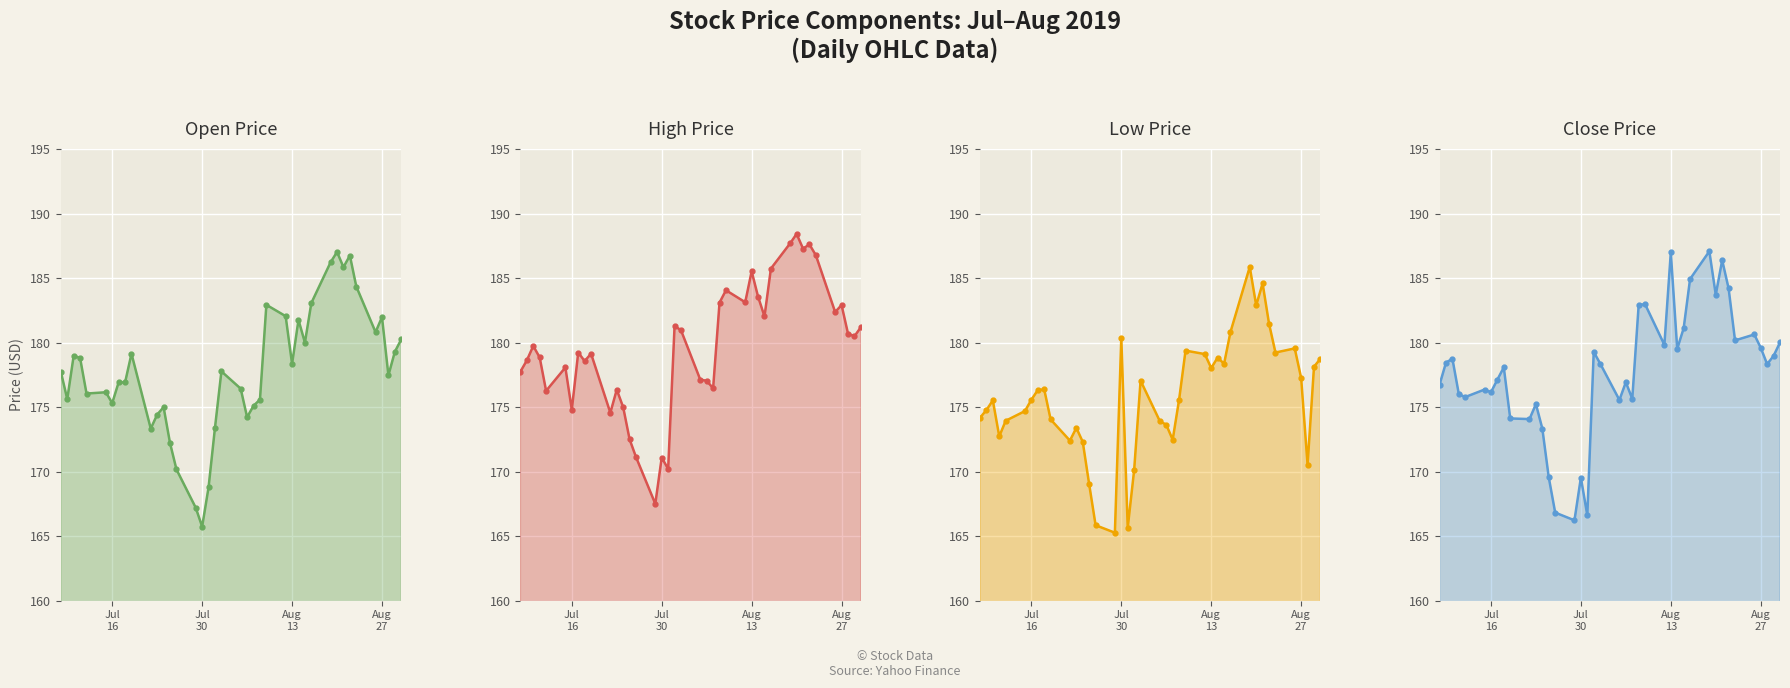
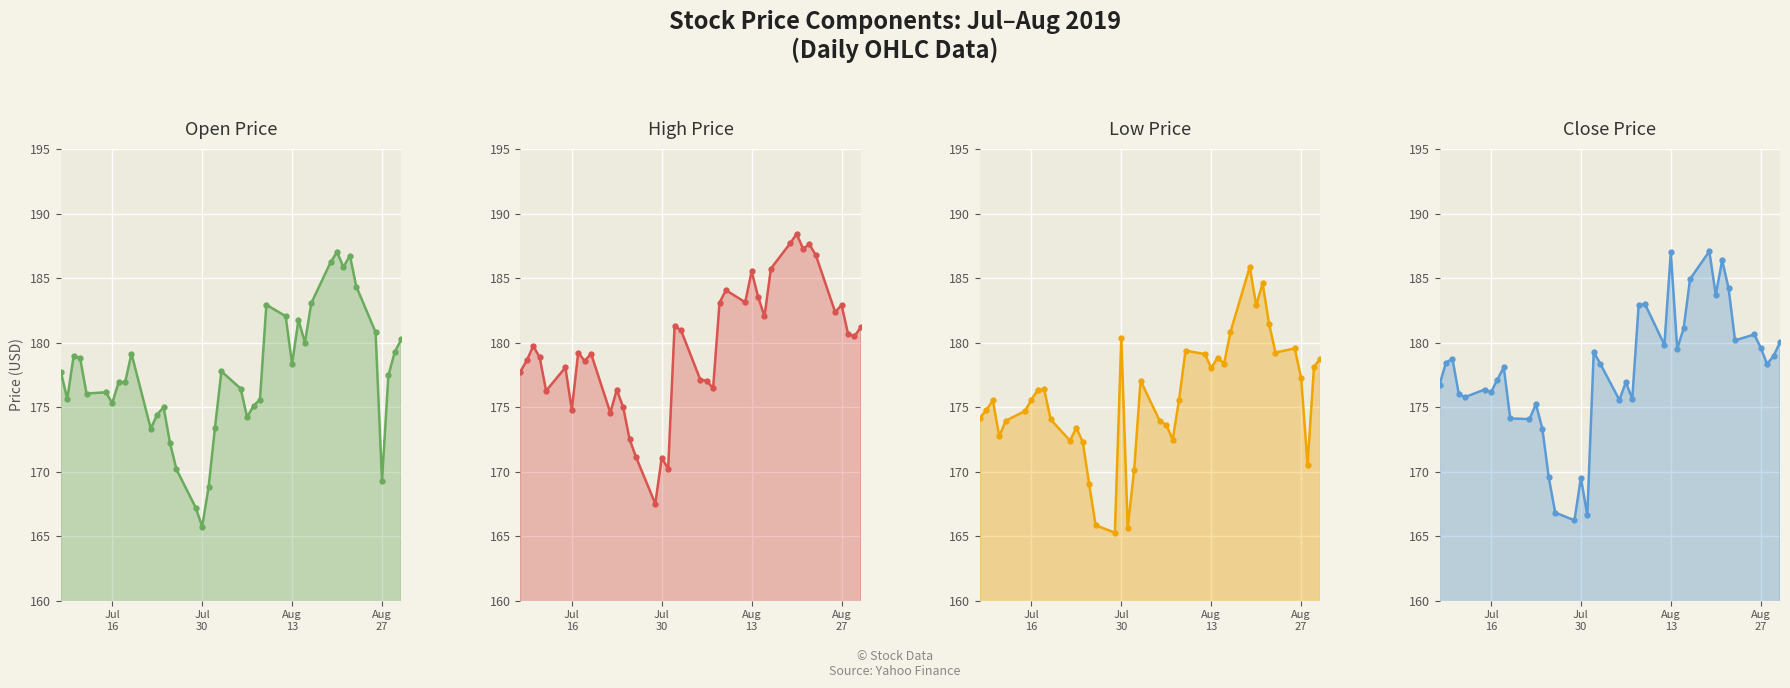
Open Price, Aug 27: 182.0 -> 169.3
